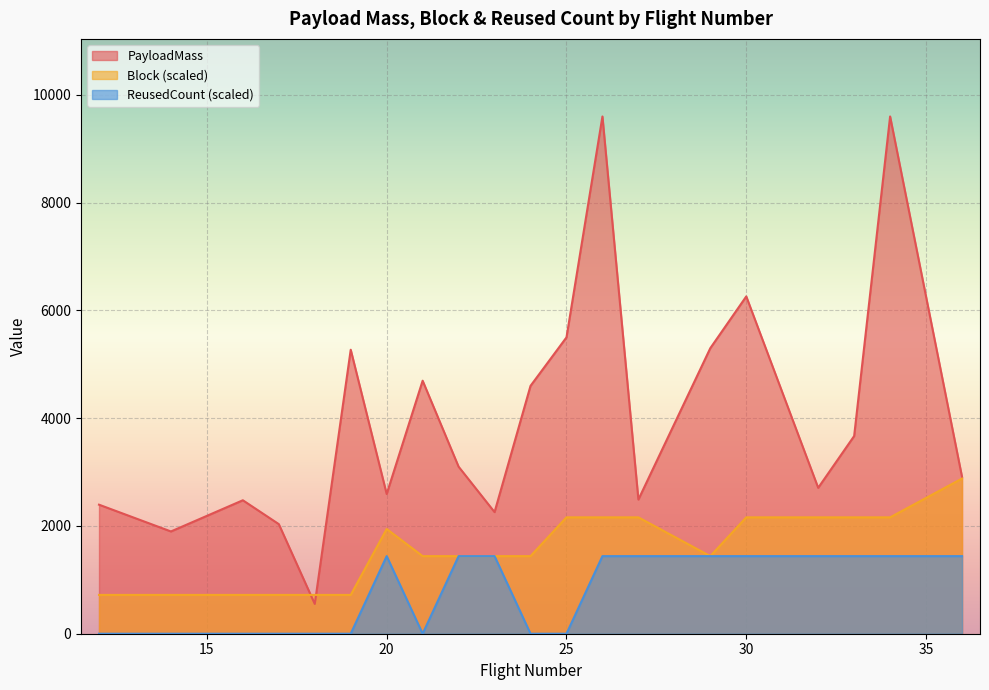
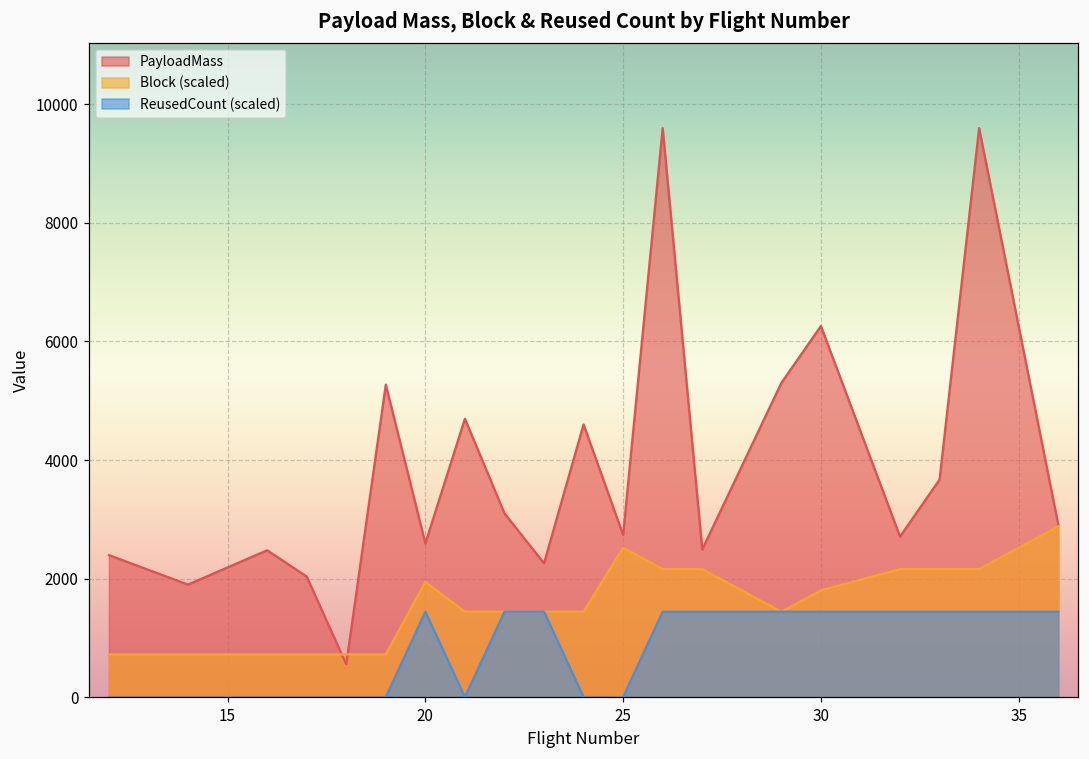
PayloadMass, 25: 5500 -> 2700
Block (scaled), 25: 2200 -> 2500
Block (scaled), 30: 2200 -> 1800
